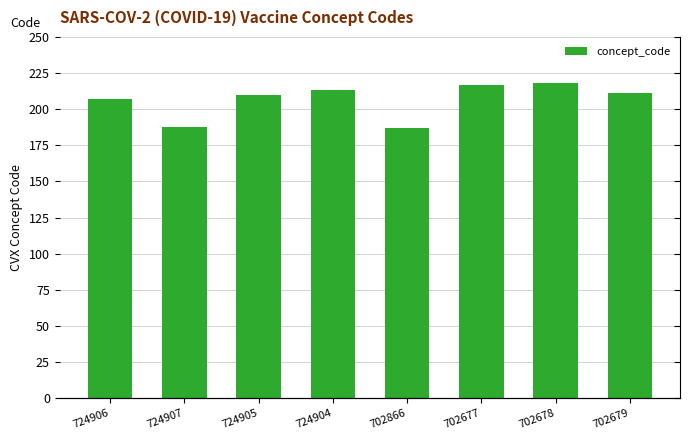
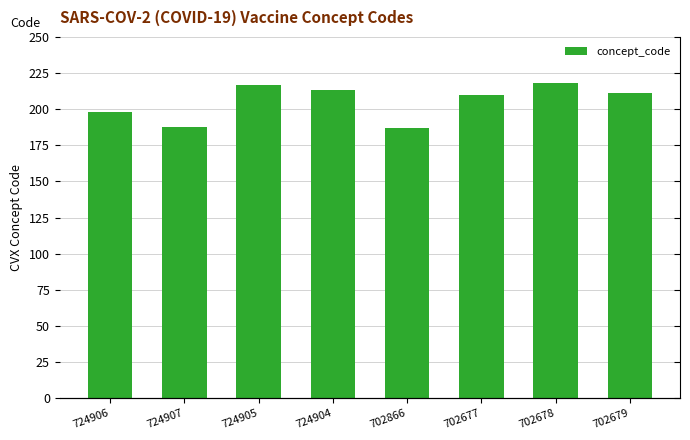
724906: 207 -> 198
724905: 210 -> 217
702677: 217 -> 210
